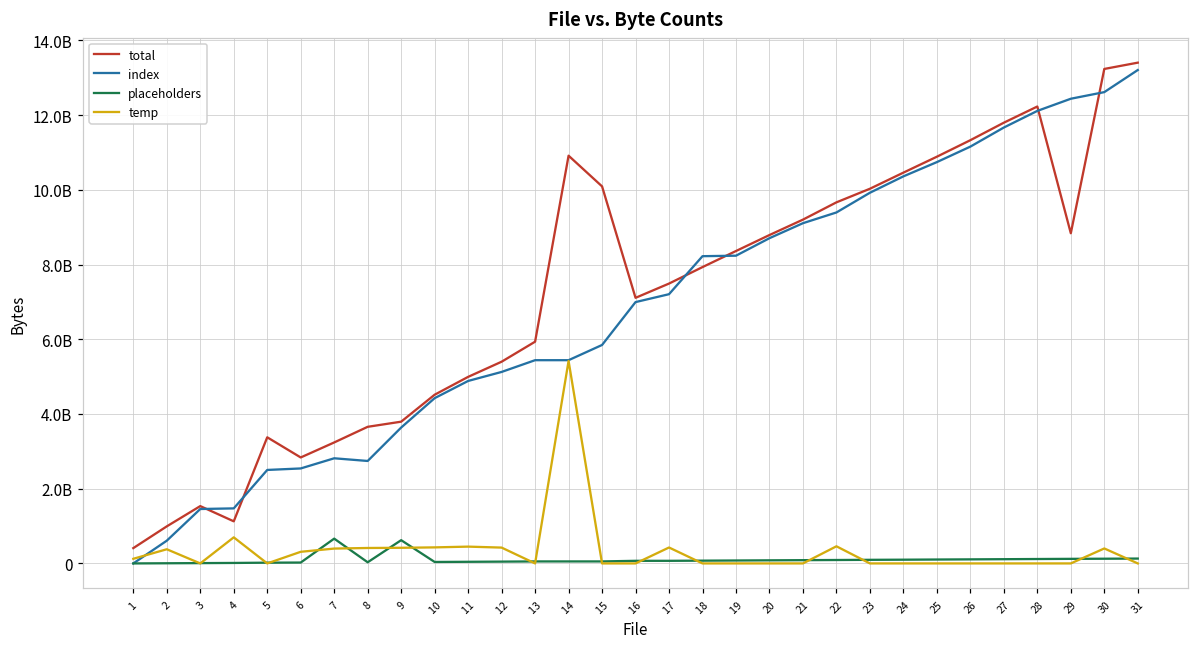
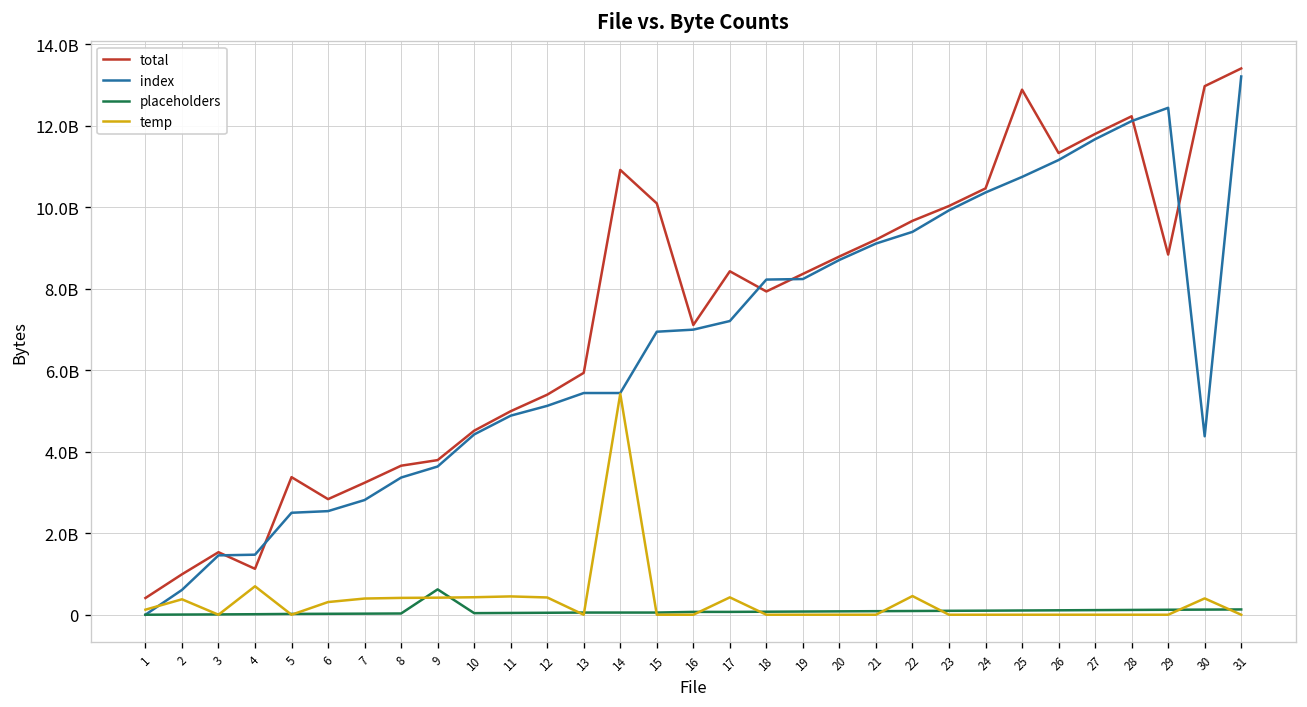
placeholders, 7: 700000000 -> 0
index, 8: 2700000000 -> 3400000000
index, 15: 5800000000 -> 6900000000
total, 17: 7500000000 -> 8400000000
total, 25: 10900000000 -> 12900000000
total, 30: 13200000000 -> 13000000000
index, 30: 12600000000 -> 4400000000
